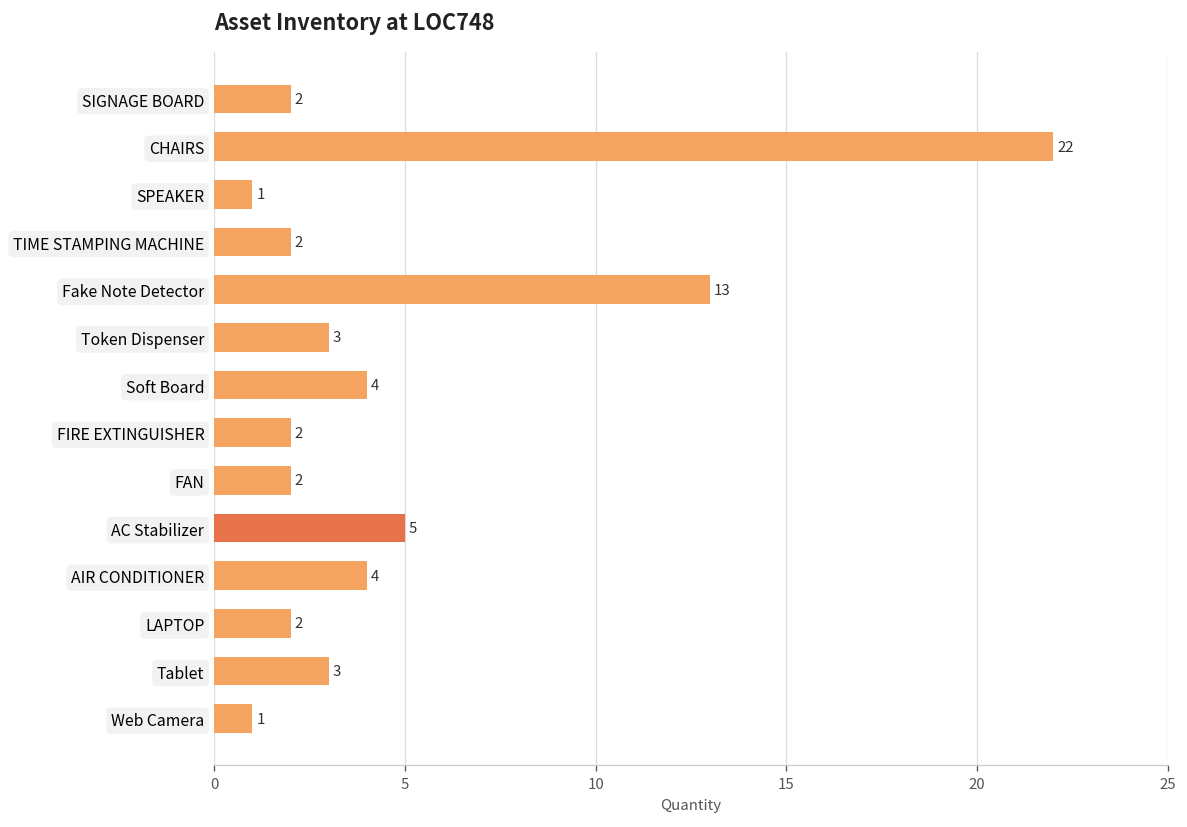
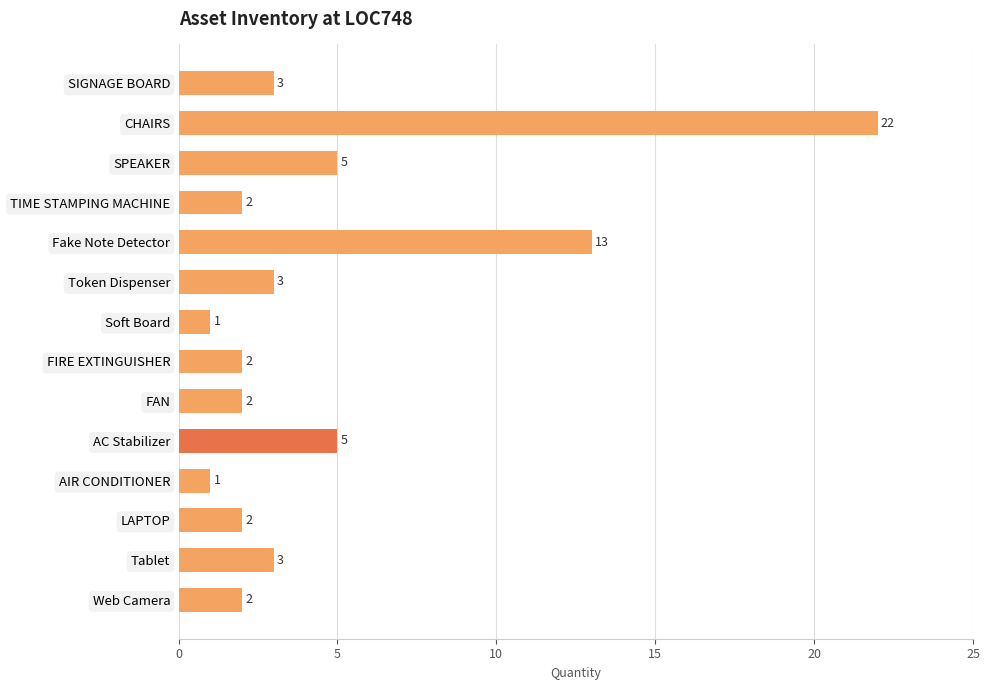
SIGNAGE BOARD: 2 -> 3
SPEAKER: 1 -> 5
Soft Board: 4 -> 1
AIR CONDITIONER: 4 -> 1
Web Camera: 1 -> 2
